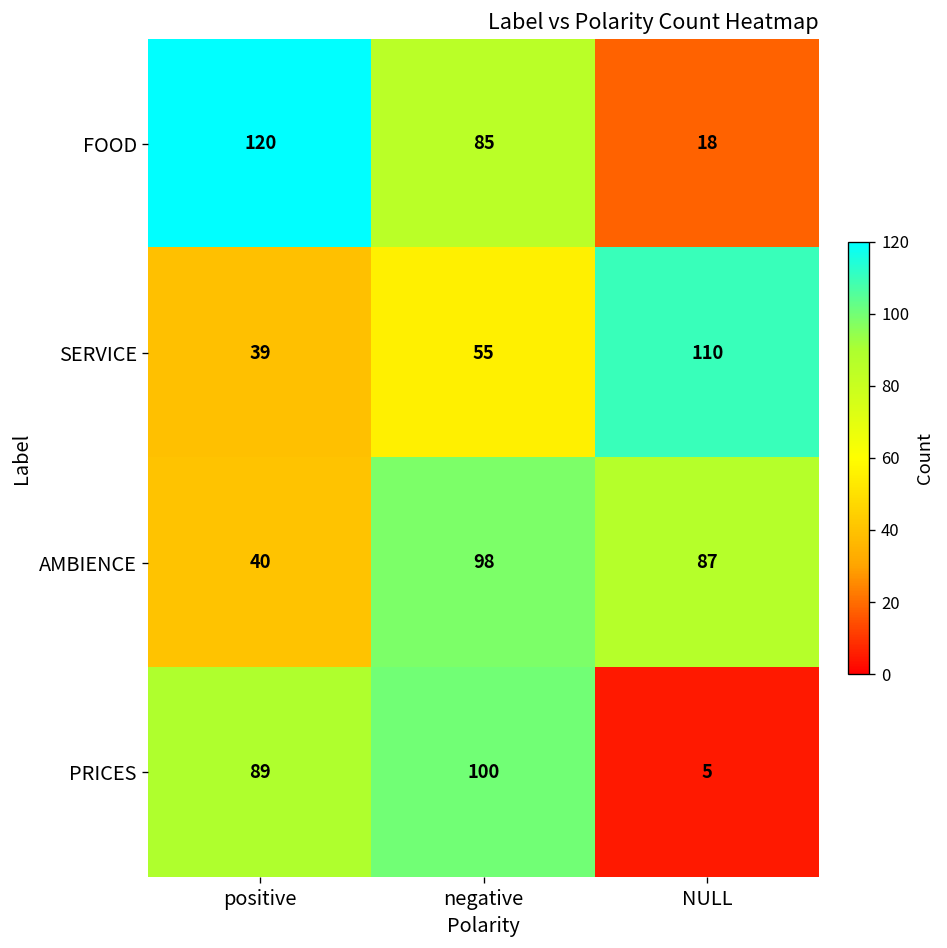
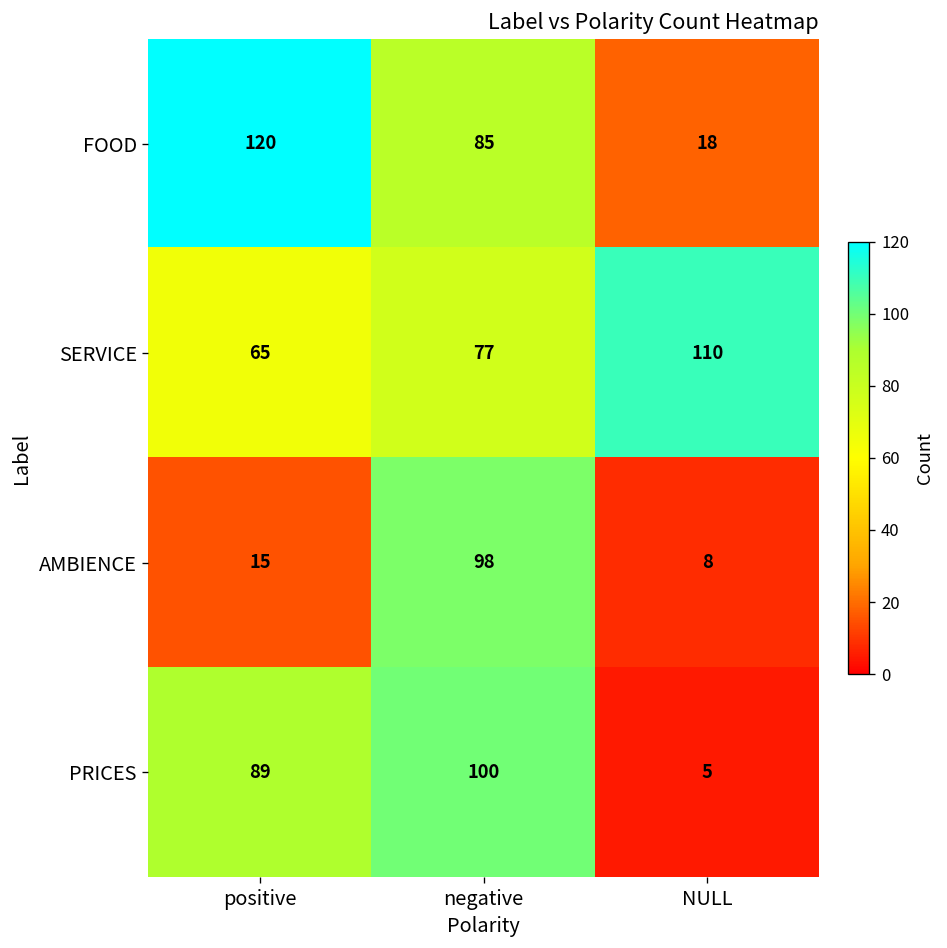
SERVICE, positive: 39 -> 65
SERVICE, negative: 55 -> 77
AMBIENCE, positive: 40 -> 15
AMBIENCE, NULL: 87 -> 8
